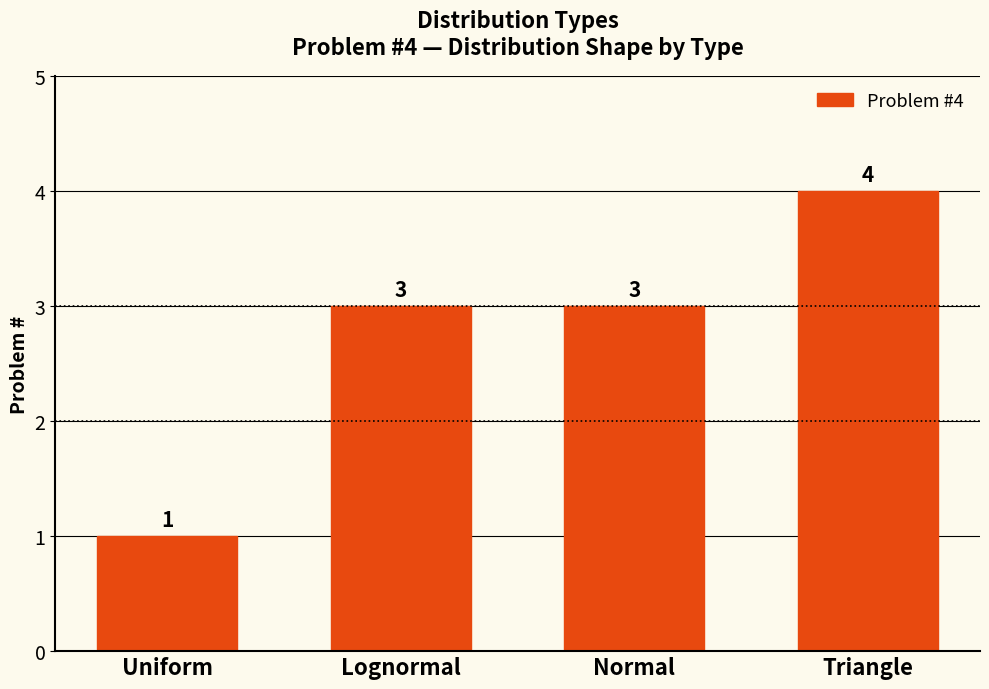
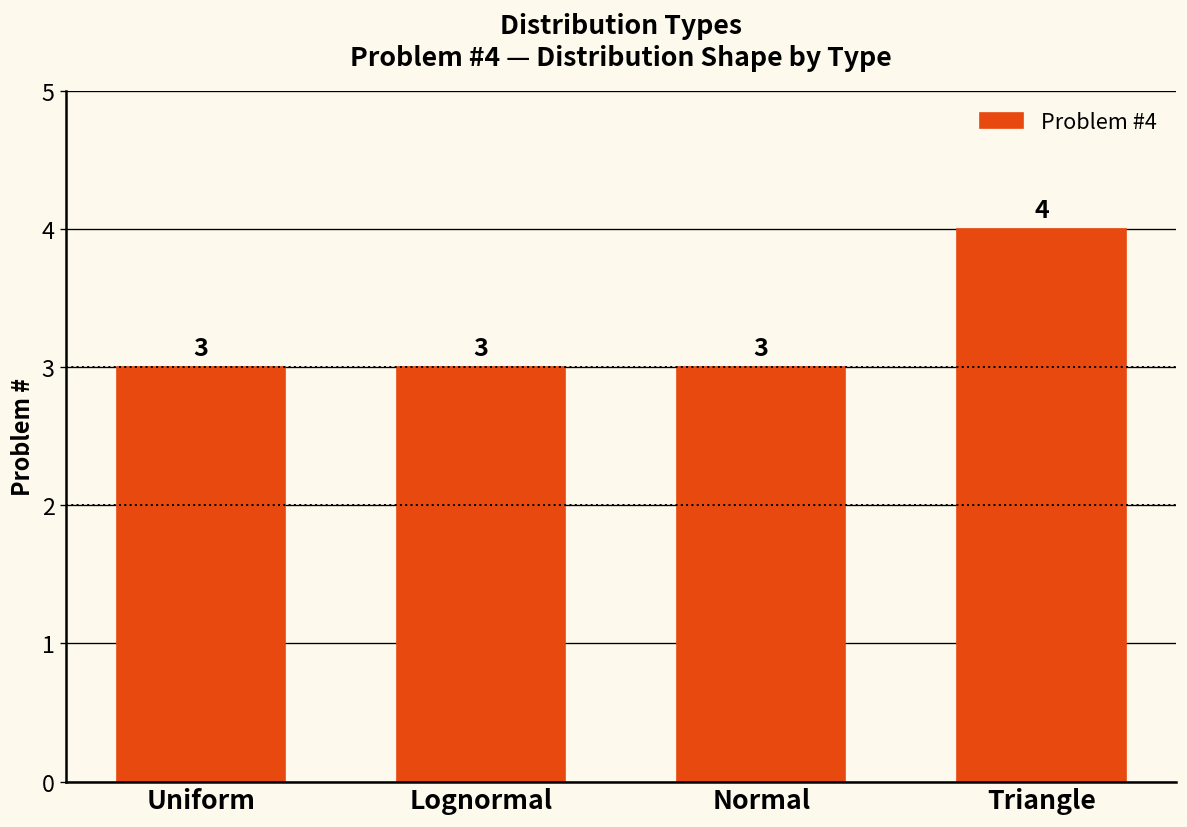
Uniform: 1 -> 3
